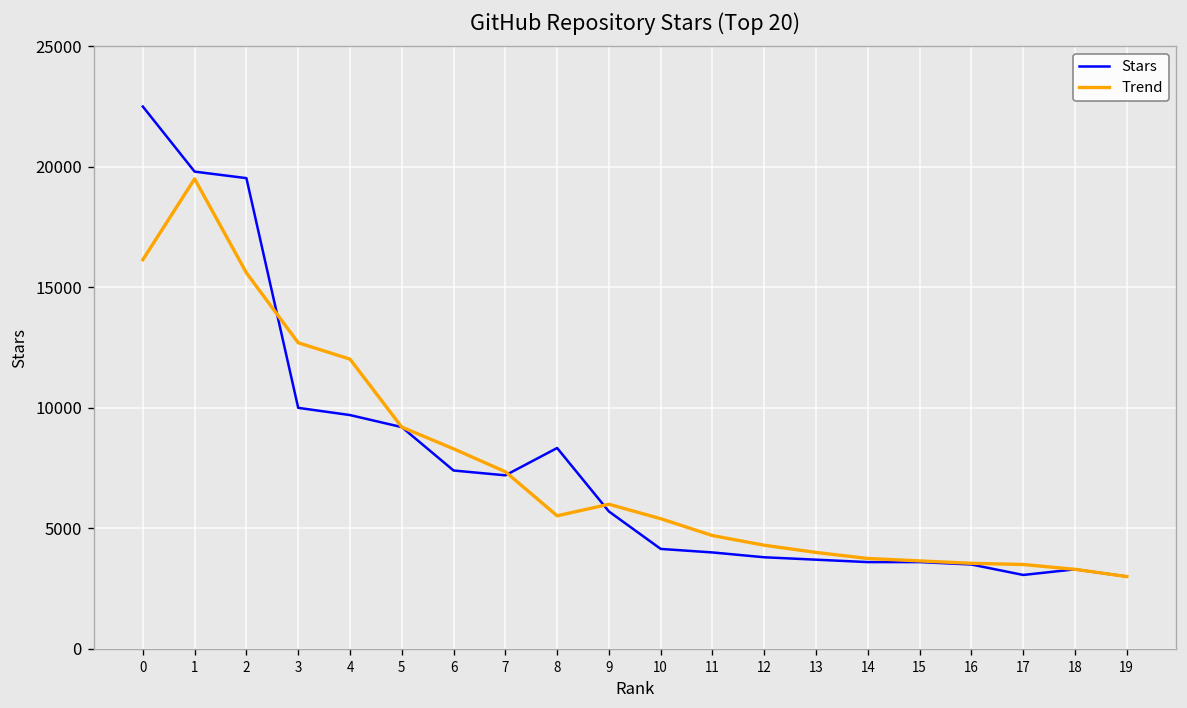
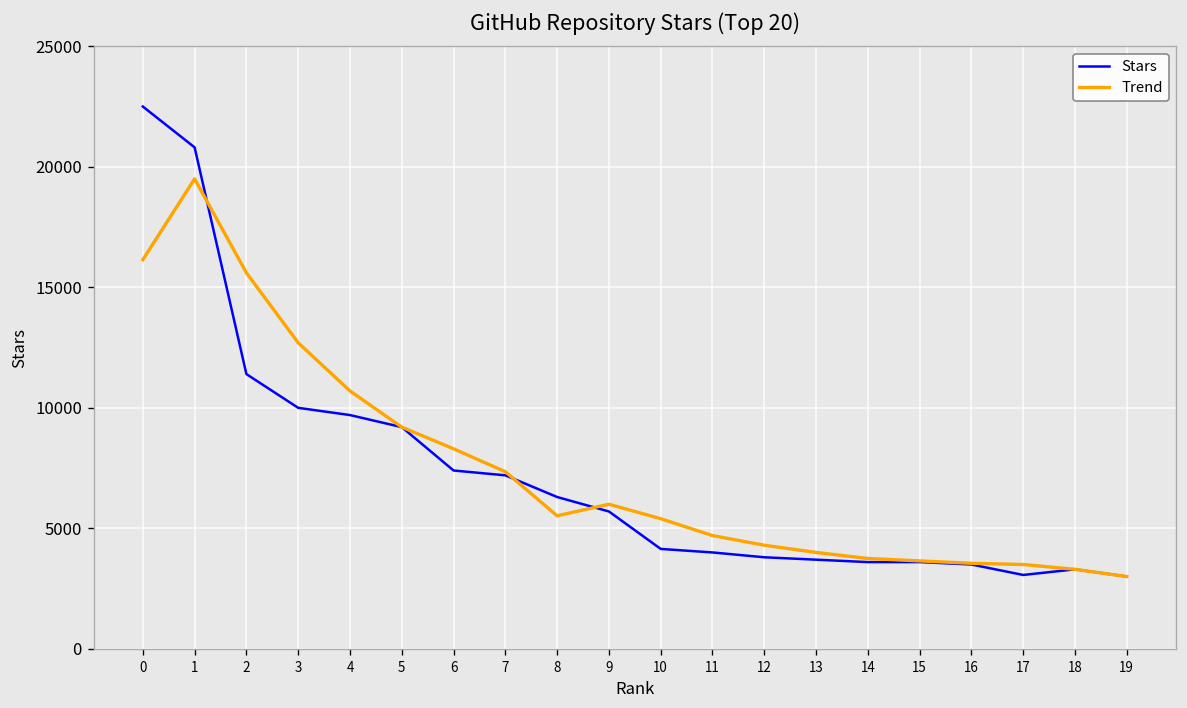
Stars, 1: 19800 -> 20800
Stars, 2: 19500 -> 11400
Trend, 4: 12000 -> 10700
Stars, 8: 8300 -> 6300
